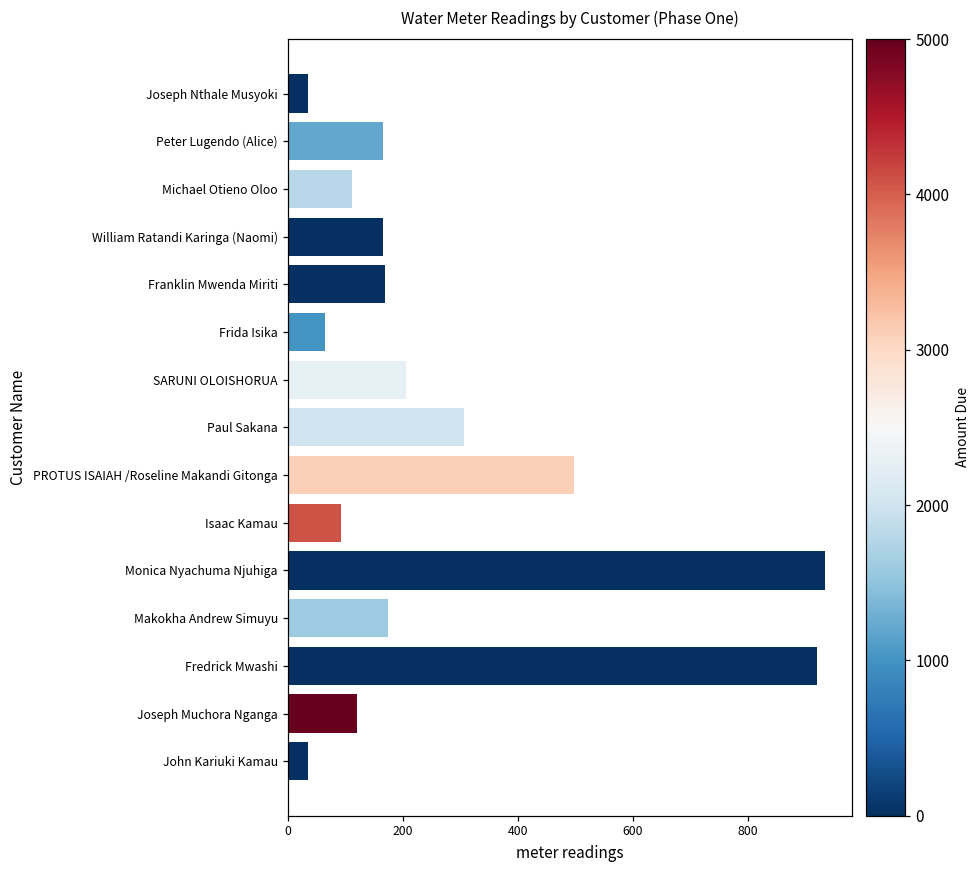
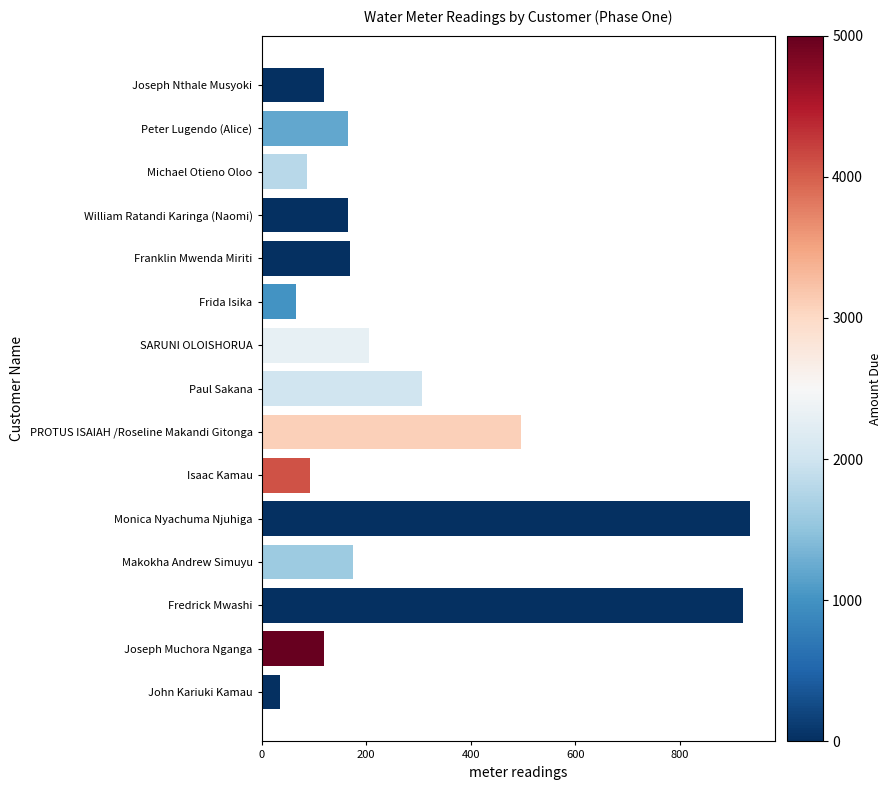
Joseph Nthale Musyoki: 40 -> 120
Michael Otieno Oloo: 110 -> 90
